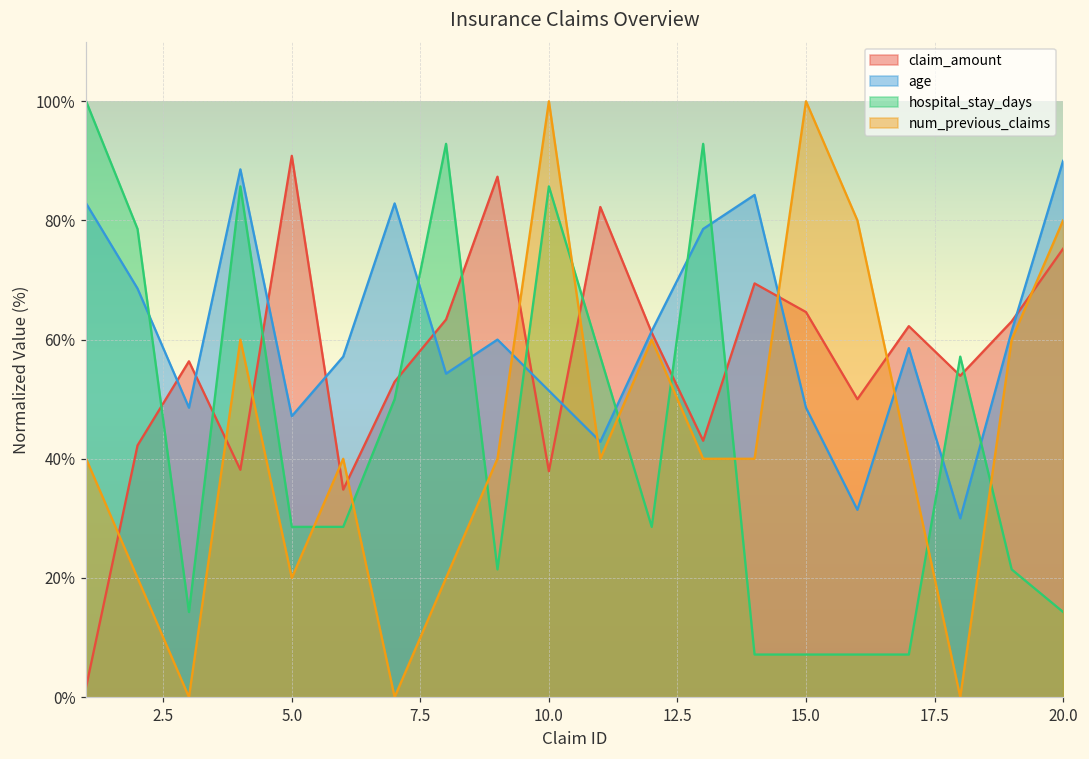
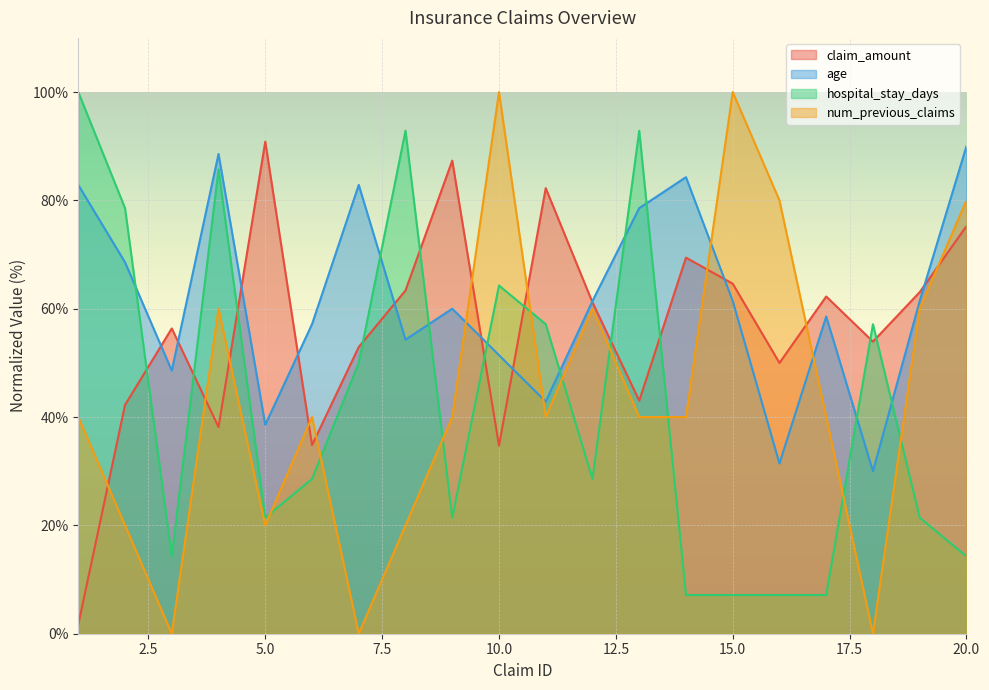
age, 5.0: 47% -> 39%
hospital_stay_days, 5.0: 29% -> 21%
claim_amount, 10.0: 38% -> 35%
hospital_stay_days, 10.0: 86% -> 64%
age, 15.0: 49% -> 61%
